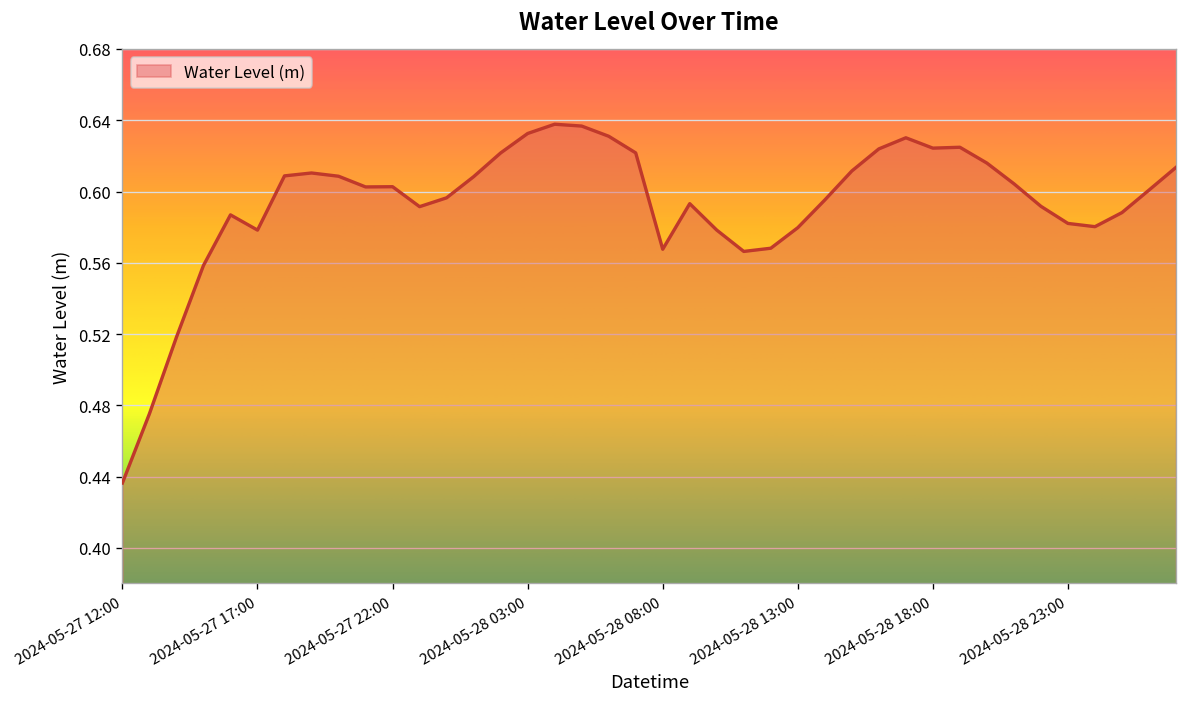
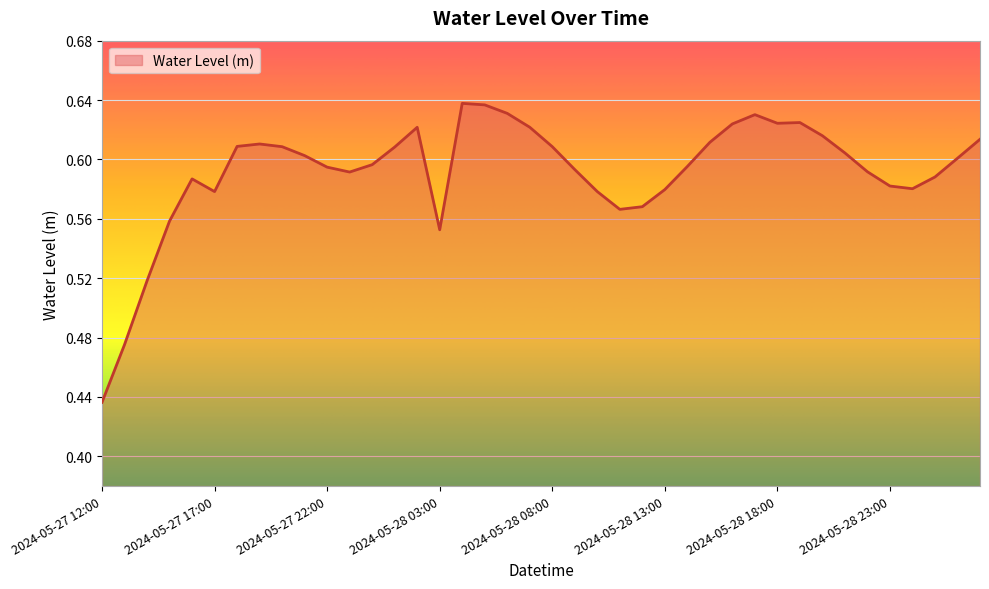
2024-05-27 22:00: 0.603 -> 0.595
2024-05-28 03:00: 0.633 -> 0.553
2024-05-28 08:00: 0.568 -> 0.609
